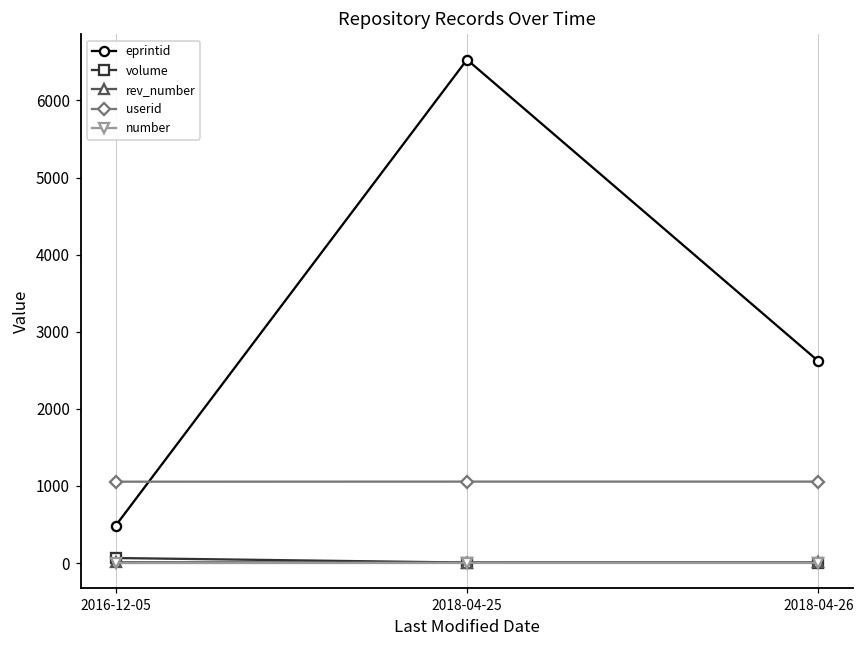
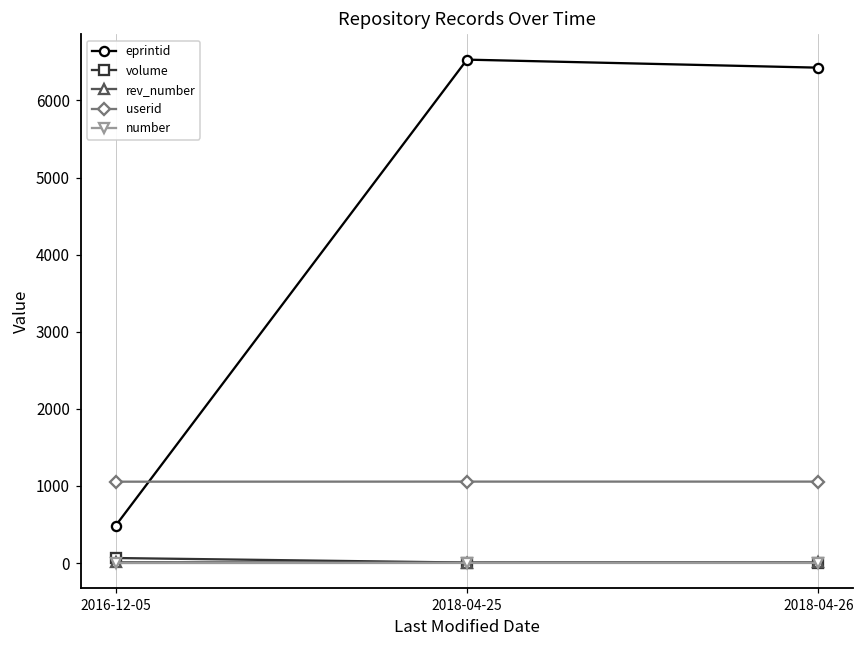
eprintid, 2018-04-26: 2600 -> 6400
